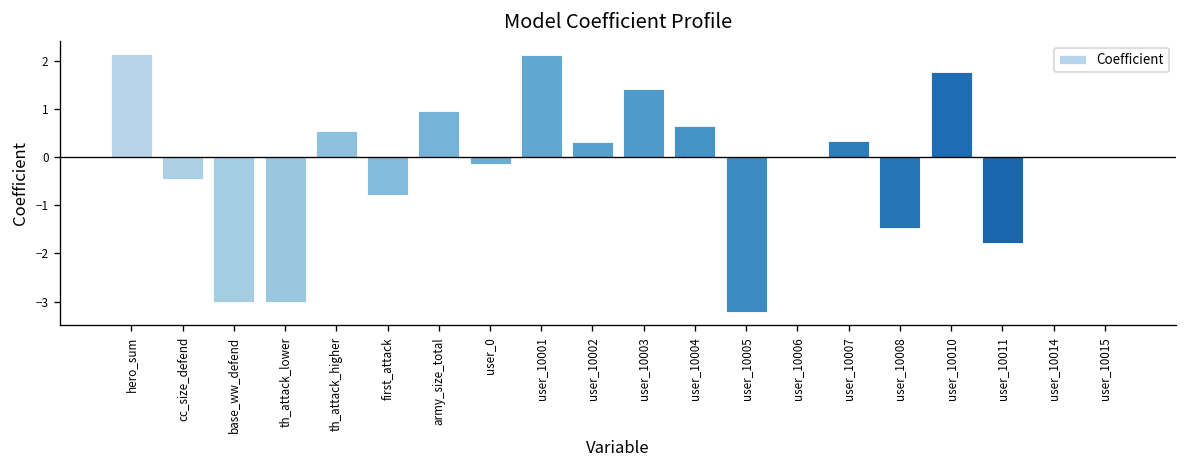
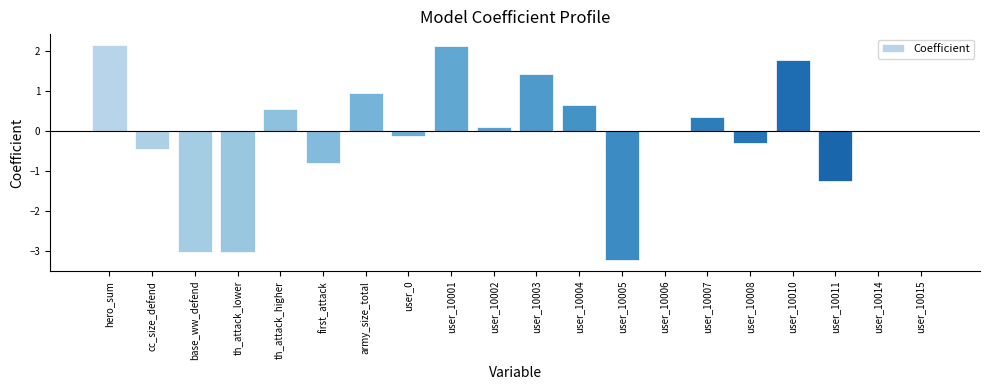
user_10002: 0.3 -> 0.1
user_10008: -1.5 -> -0.3
user_10011: -1.8 -> -1.3
